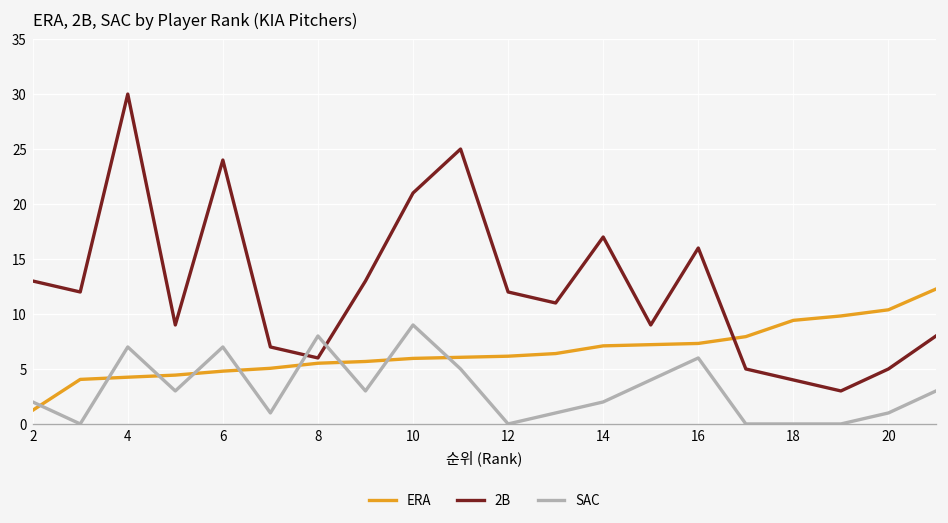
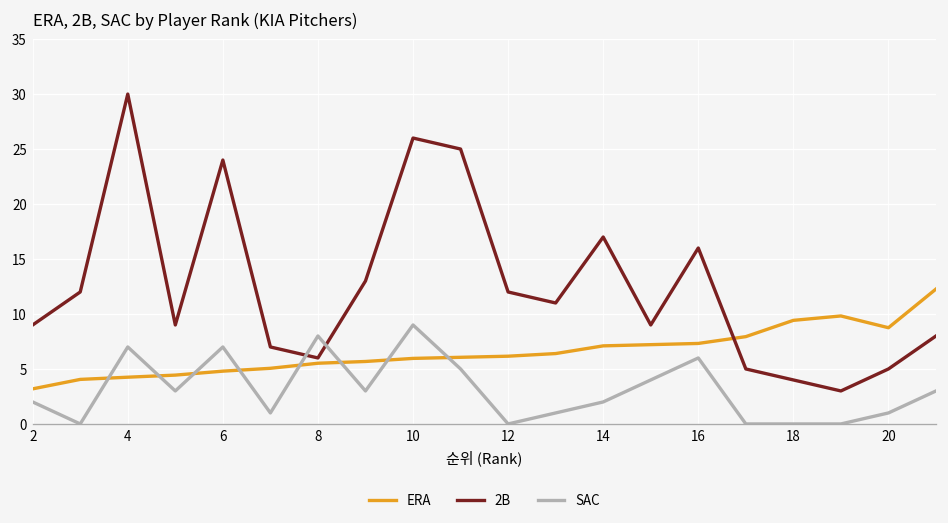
ERA, 2: 1 -> 3
2B, 2: 13 -> 9
2B, 10: 21 -> 26
ERA, 20: 10 -> 9
